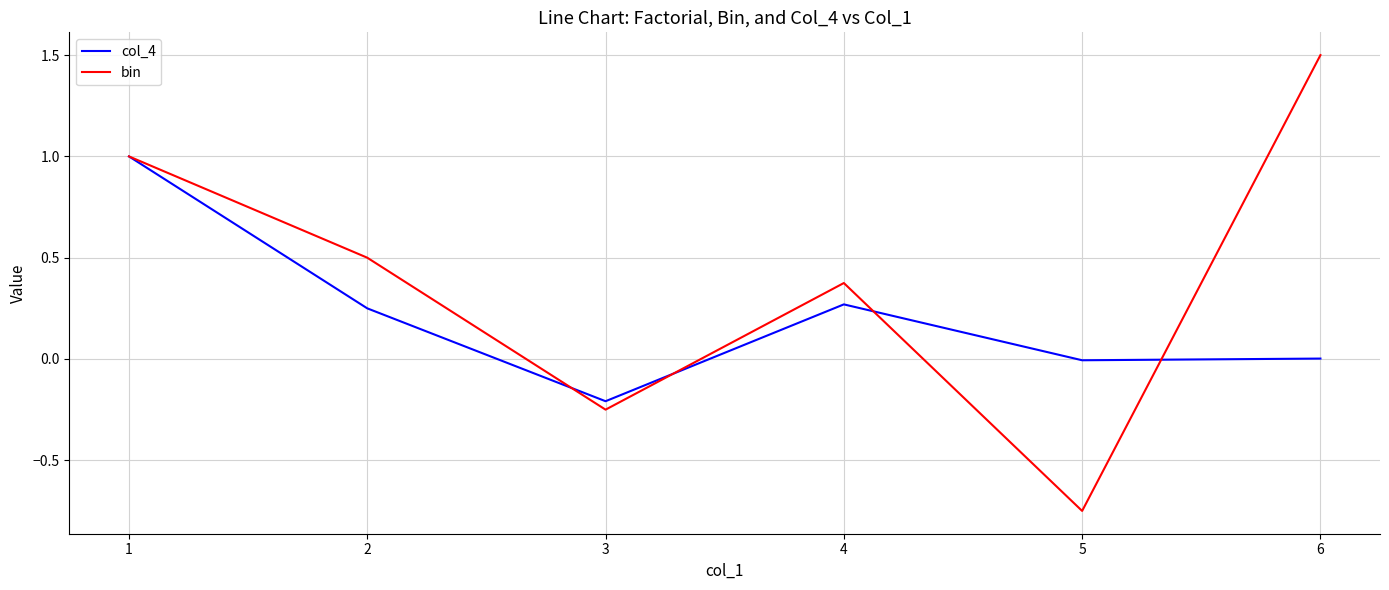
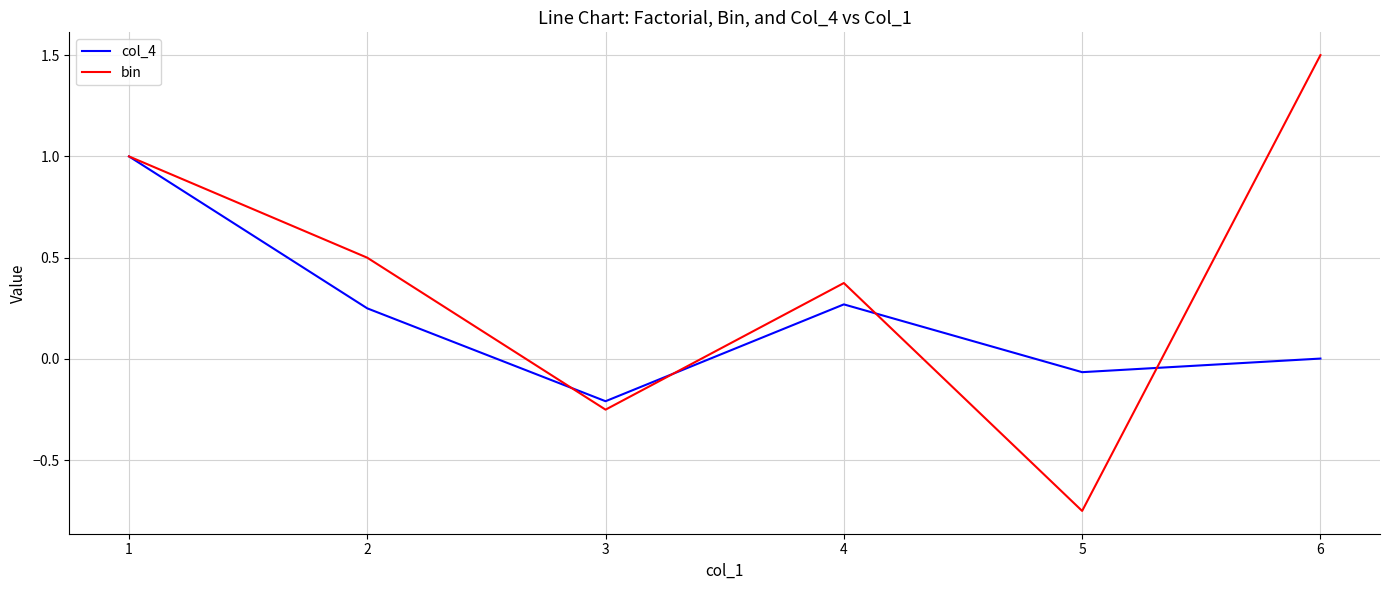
col_4, 5: -0.01 -> -0.07
